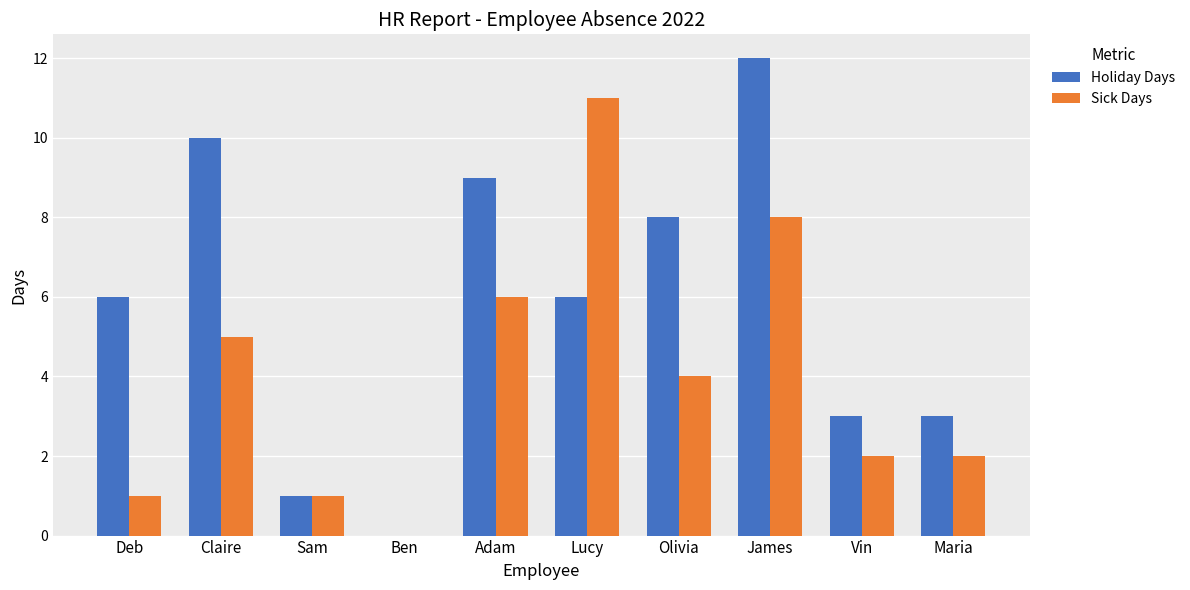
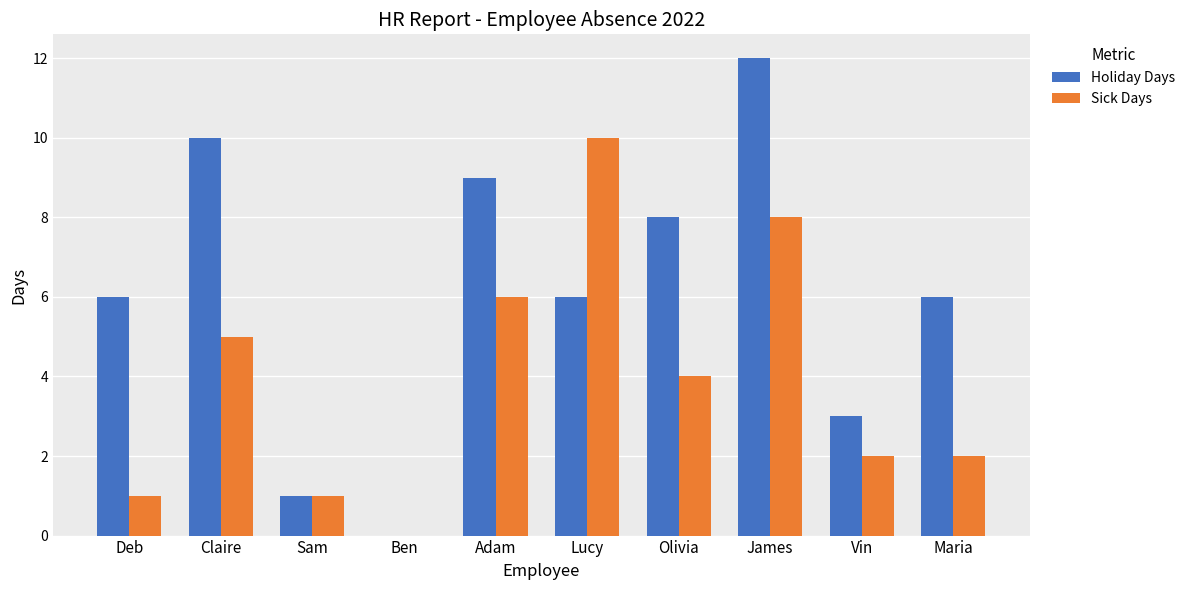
Sick Days, Lucy: 11 -> 10
Holiday Days, Maria: 3 -> 6
